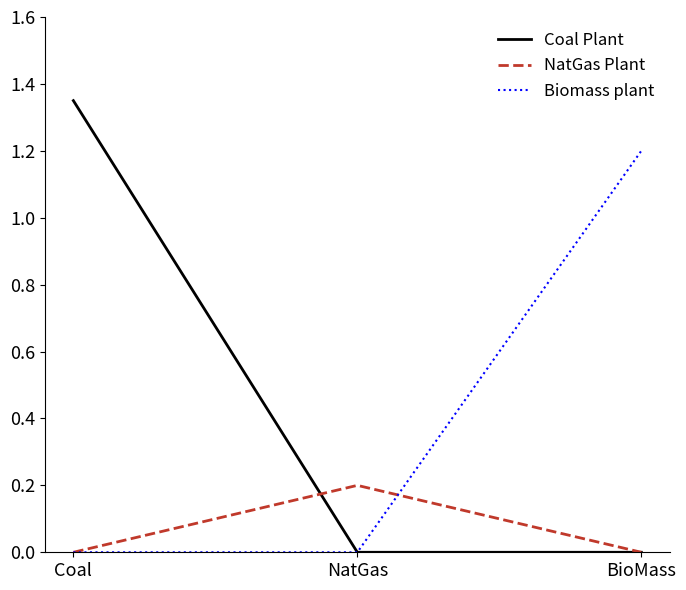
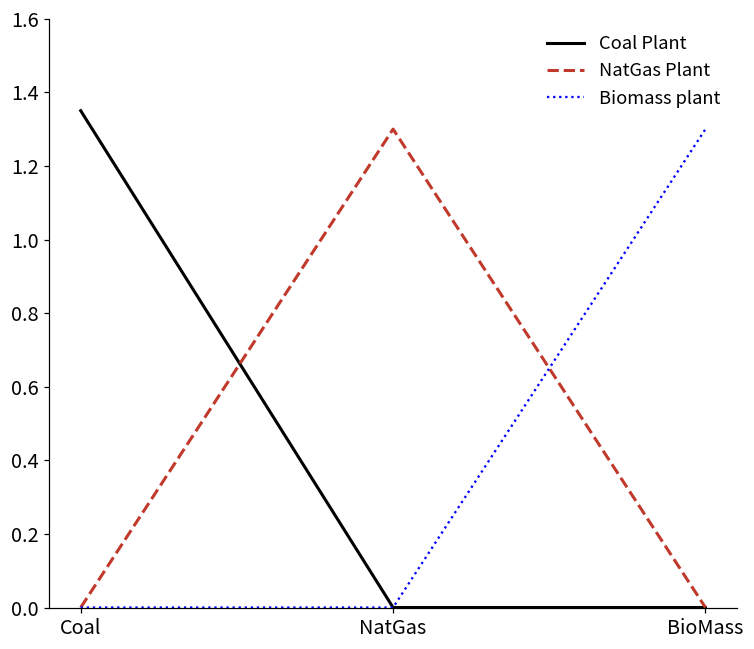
NatGas Plant, NatGas: 0.2 -> 1.3
Biomass plant, BioMass: 1.2 -> 1.3
